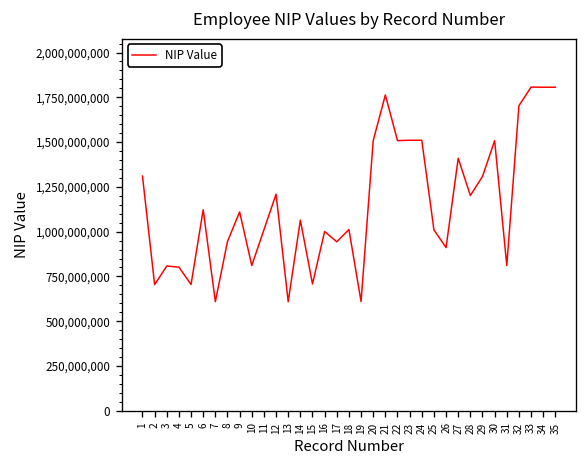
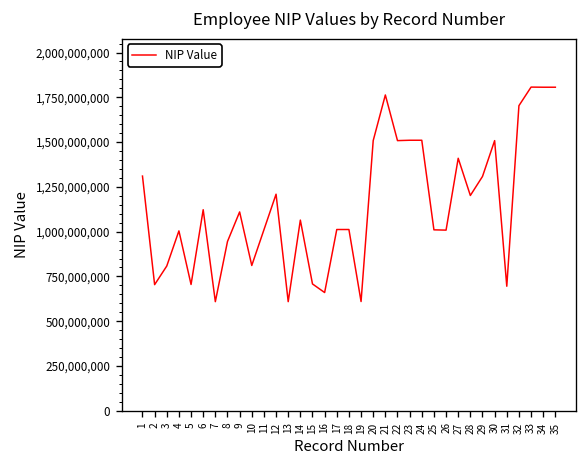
4: 800,000,000 -> 1,000,000,000
16: 1,000,000,000 -> 660,000,000
17: 940,000,000 -> 1,010,000,000
26: 910,000,000 -> 1,010,000,000
31: 810,000,000 -> 700,000,000
